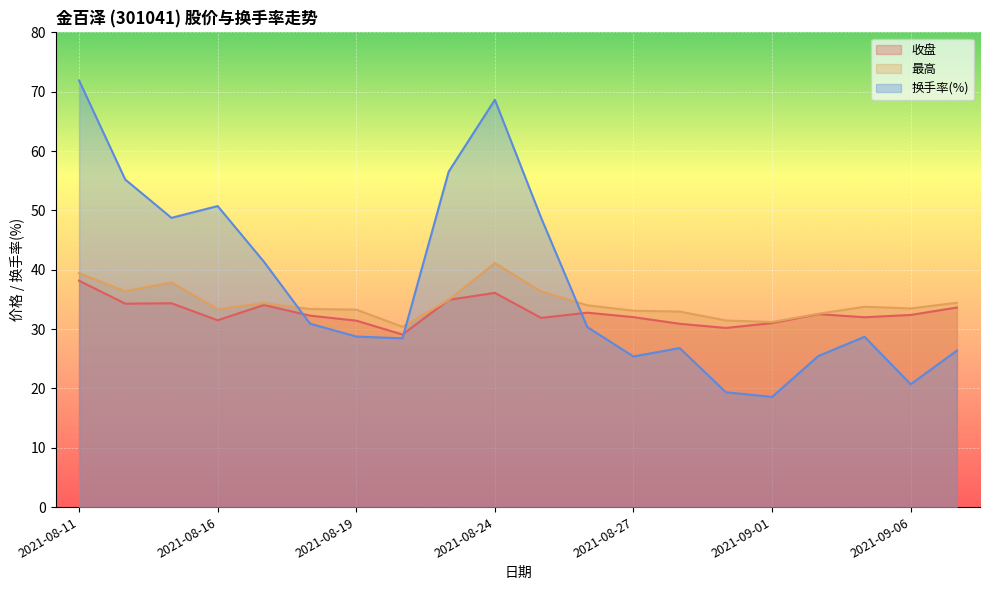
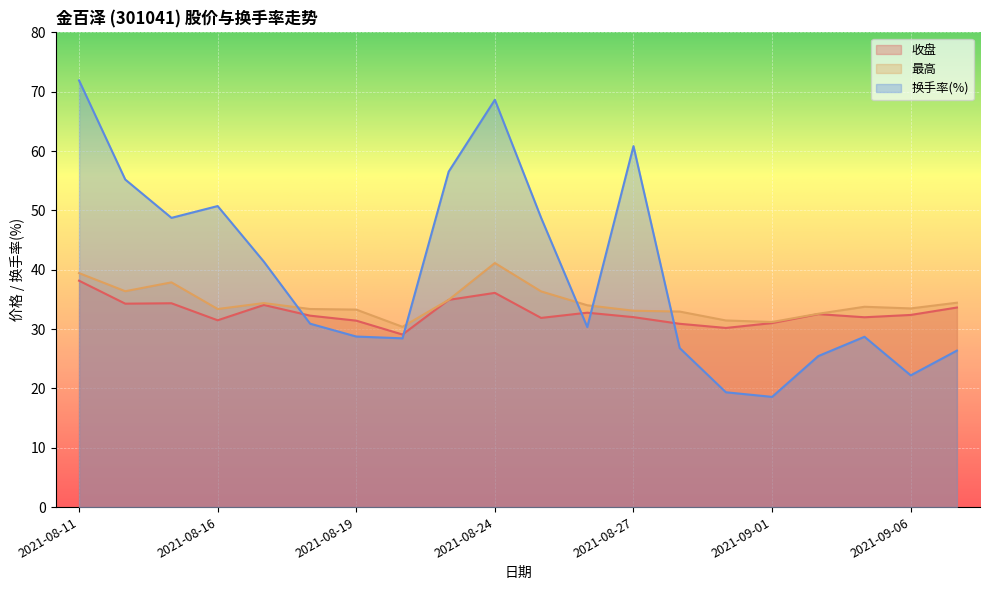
换手率(%), 2021-08-27: 25 -> 61
换手率(%), 2021-09-06: 21 -> 22
